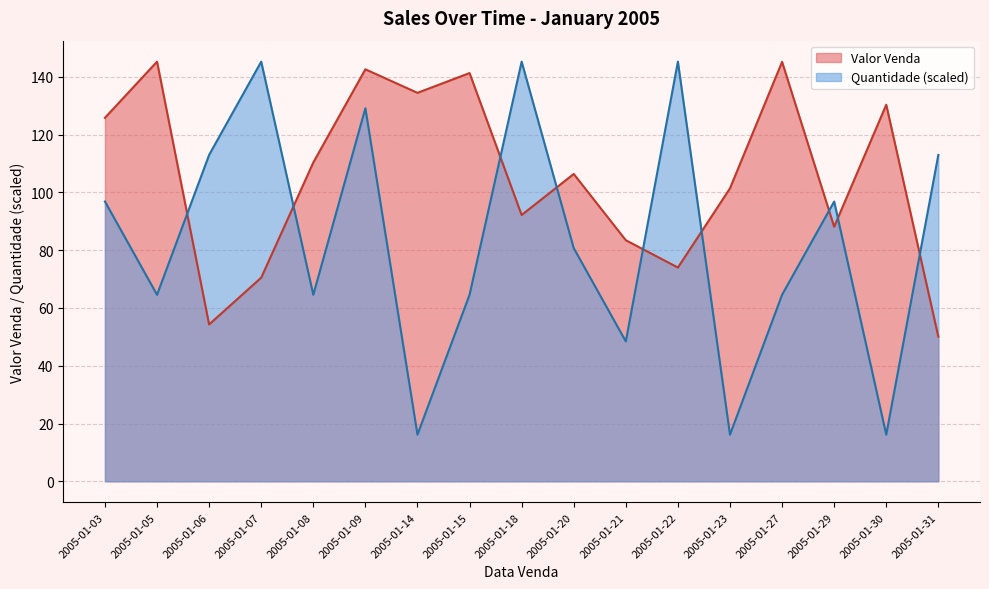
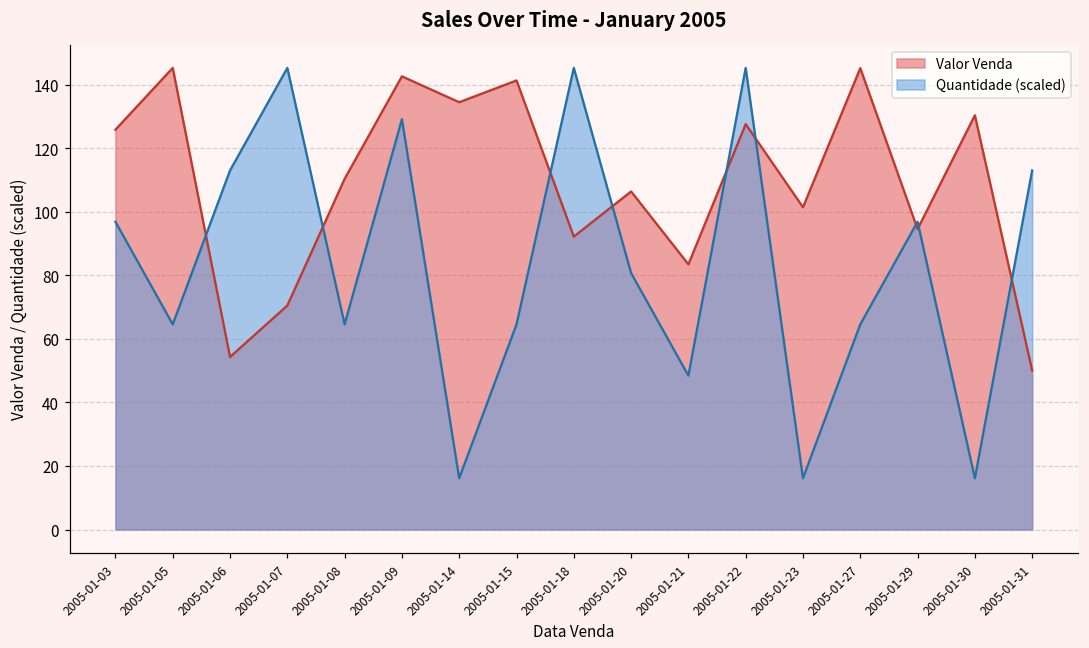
Valor Venda, 2005-01-22: 74 -> 128
Valor Venda, 2005-01-29: 88 -> 95
